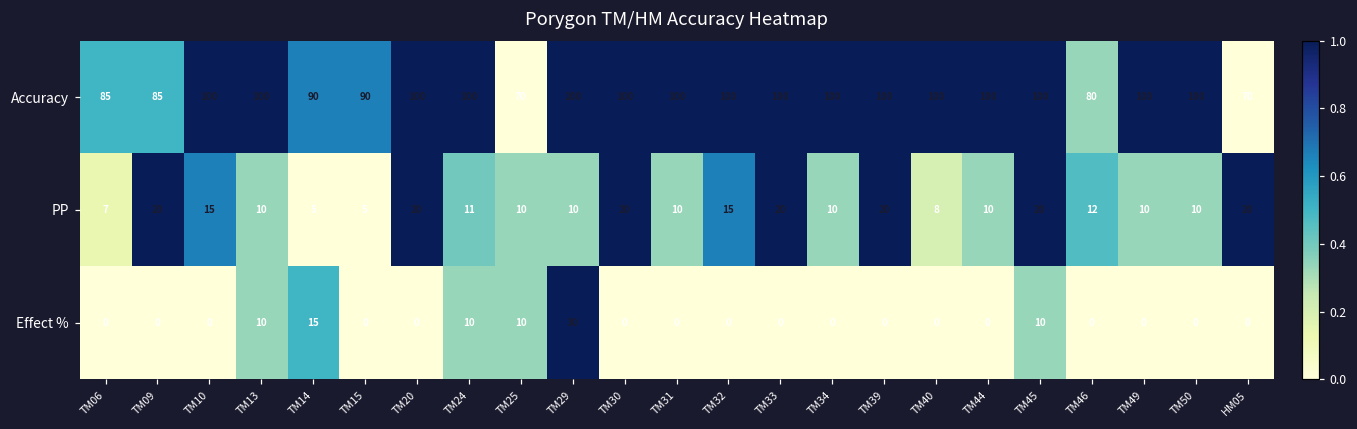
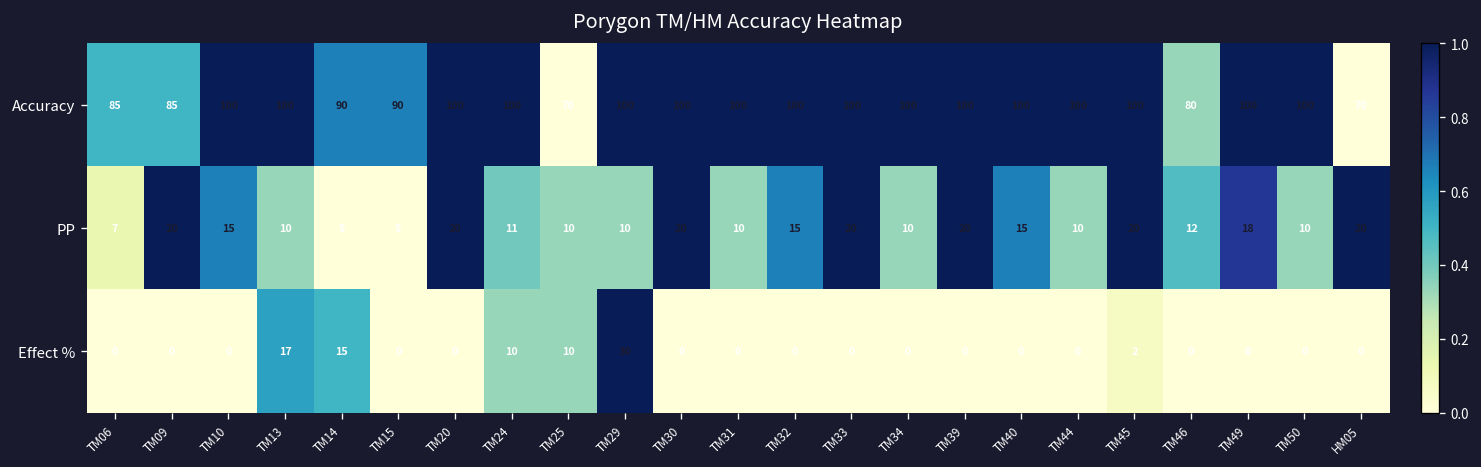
PP, TM40: 8 -> 15
PP, TM49: 10 -> 18
Effect %, TM13: 10 -> 17
Effect %, TM45: 10 -> 2
